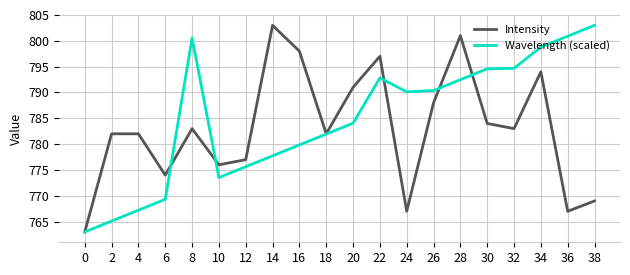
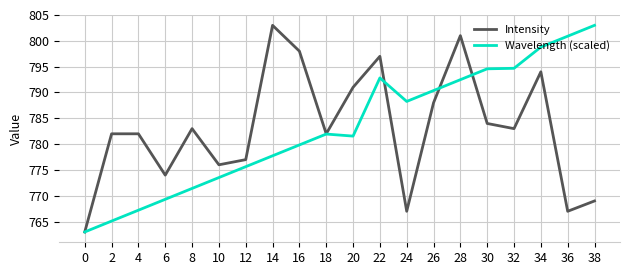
Wavelength (scaled), 8: 801 -> 771
Wavelength (scaled), 20: 784 -> 782
Wavelength (scaled), 24: 790 -> 788
